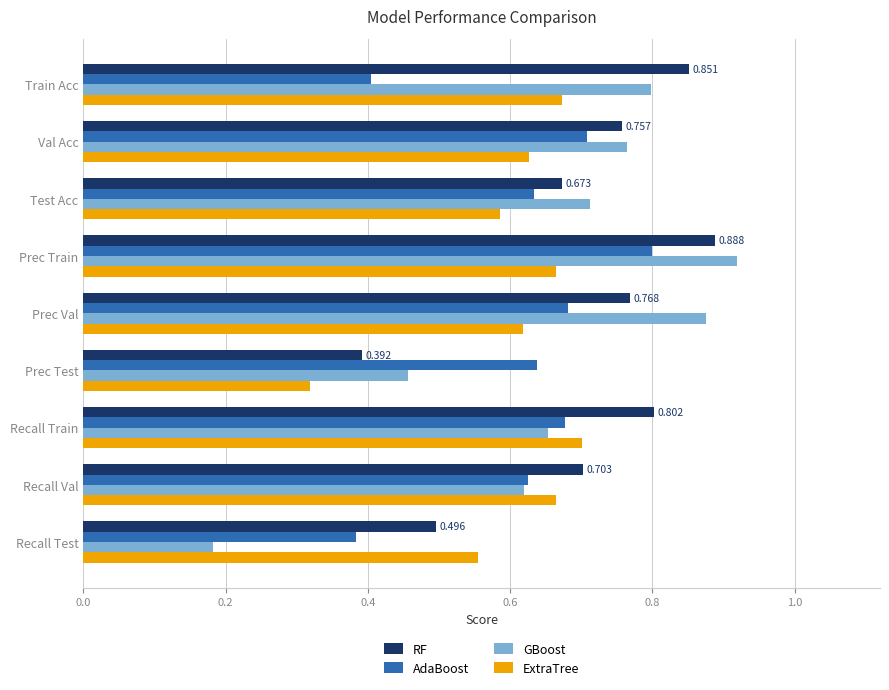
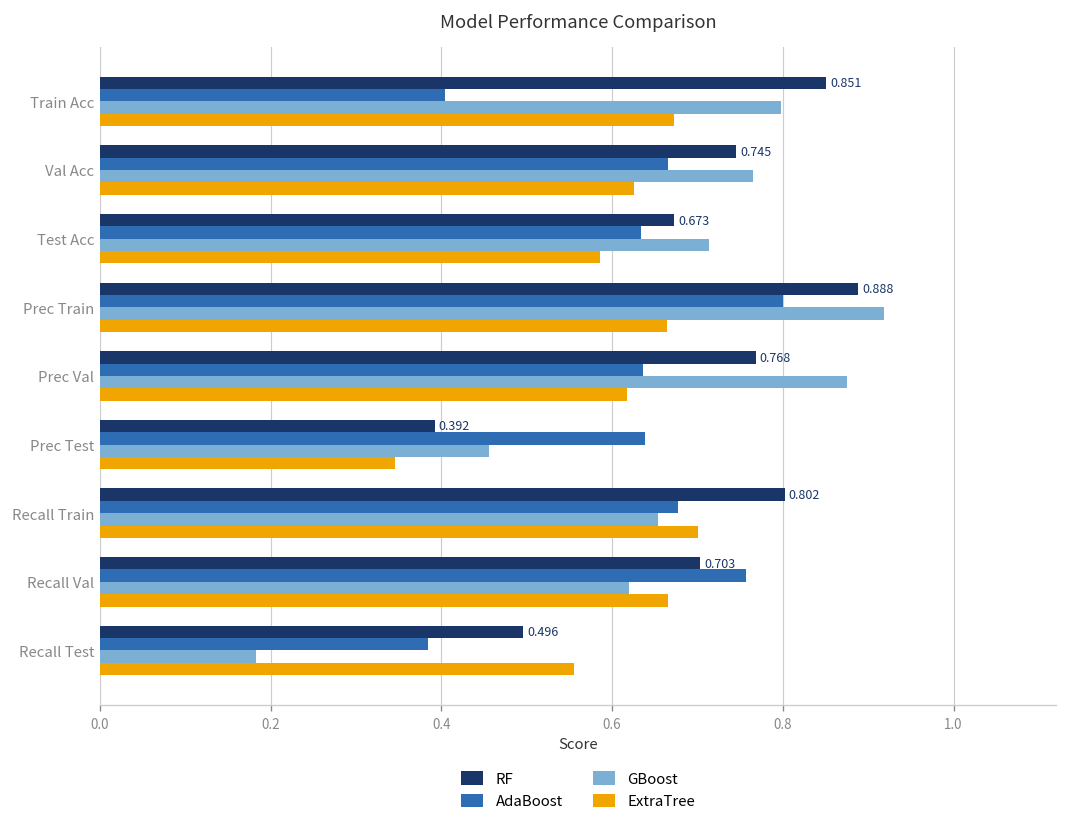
RF, Val Acc: 0.757 -> 0.745
AdaBoost, Val Acc: 0.71 -> 0.67
AdaBoost, Prec Val: 0.68 -> 0.64
ExtraTree, Prec Test: 0.32 -> 0.35
AdaBoost, Recall Val: 0.63 -> 0.76
